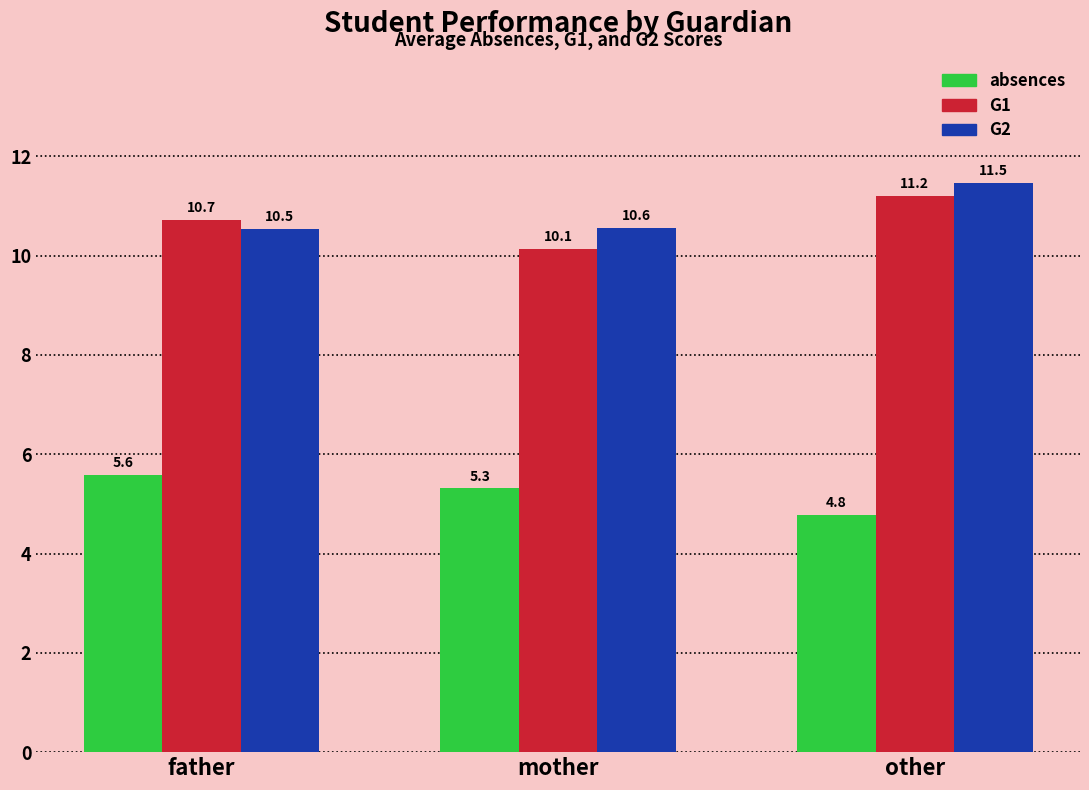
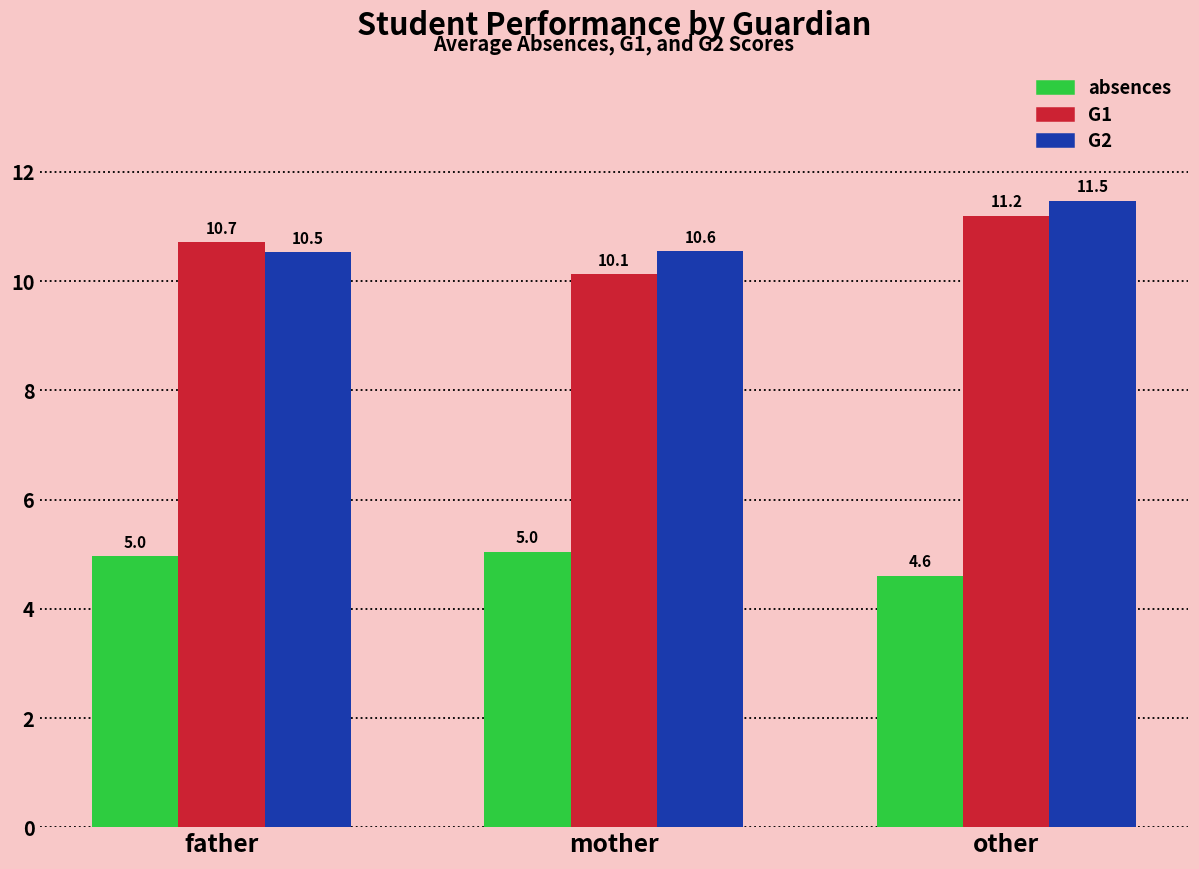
absences, father: 5.6 -> 5.0
absences, mother: 5.3 -> 5.0
absences, other: 4.8 -> 4.6
